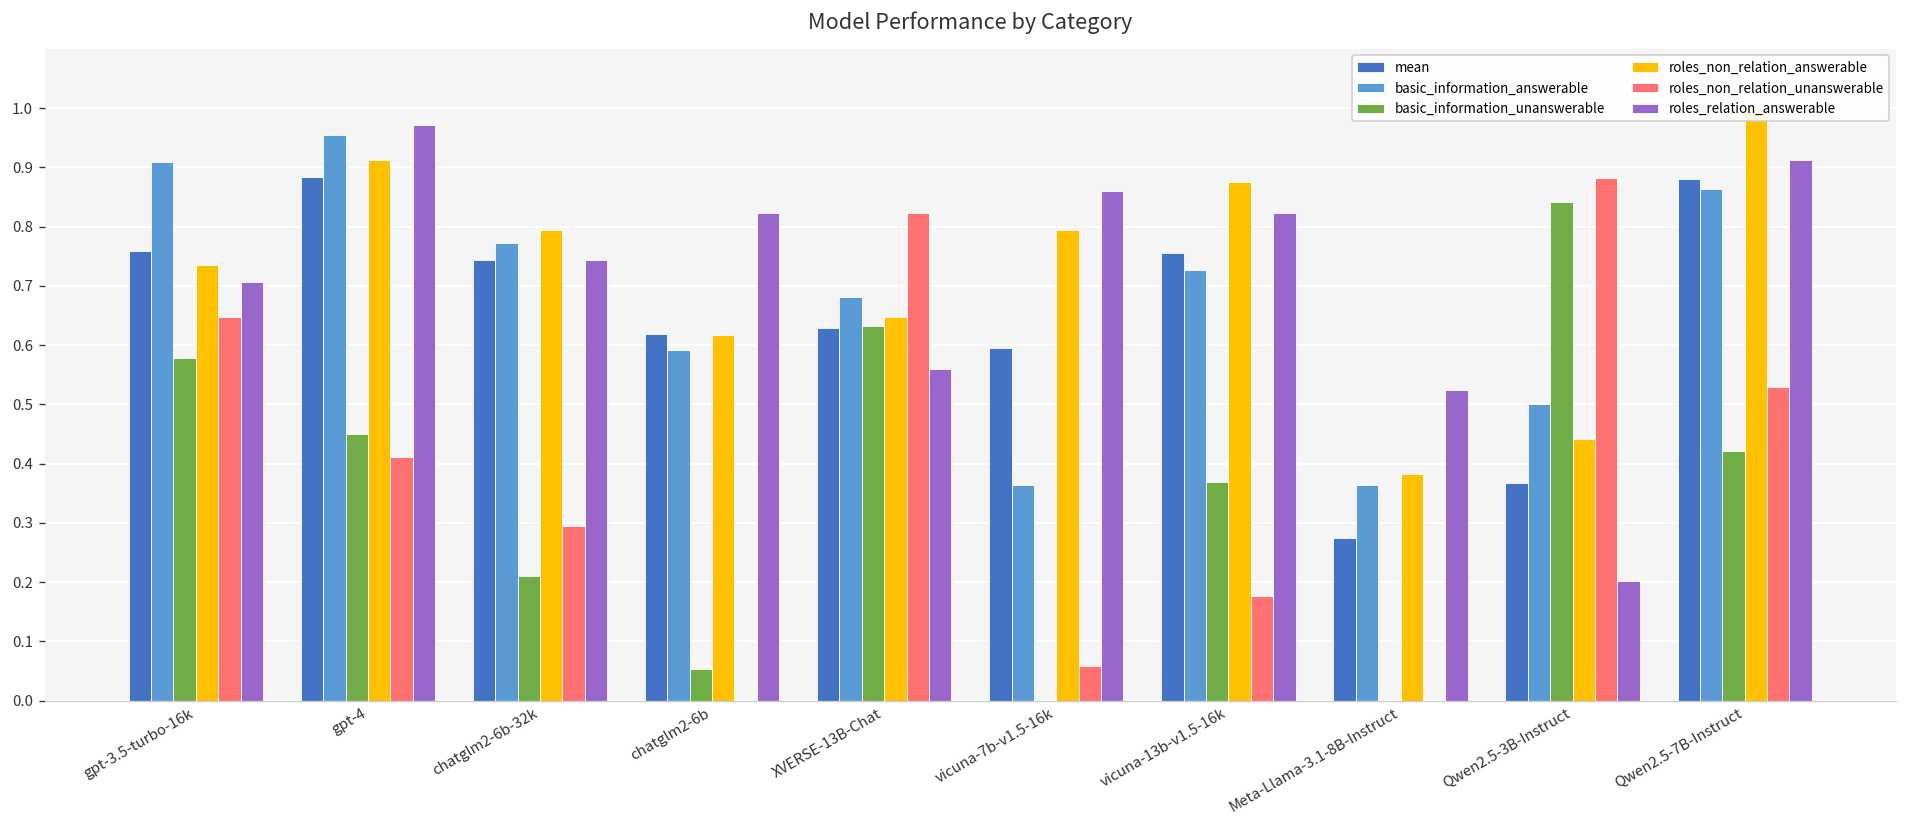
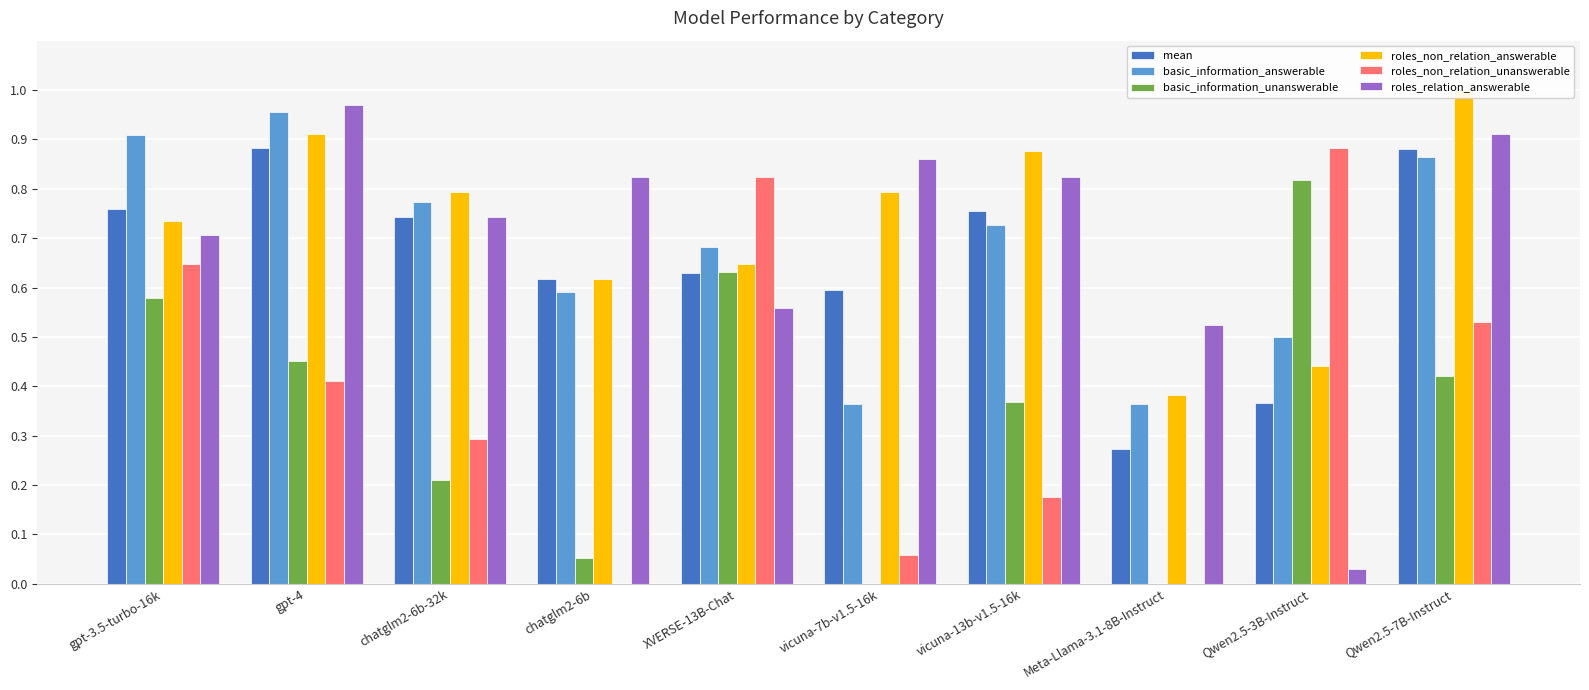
basic_information_unanswerable, Qwen2.5-3B-Instruct: 0.84 -> 0.82
roles_relation_answerable, Qwen2.5-3B-Instruct: 0.20 -> 0.03
